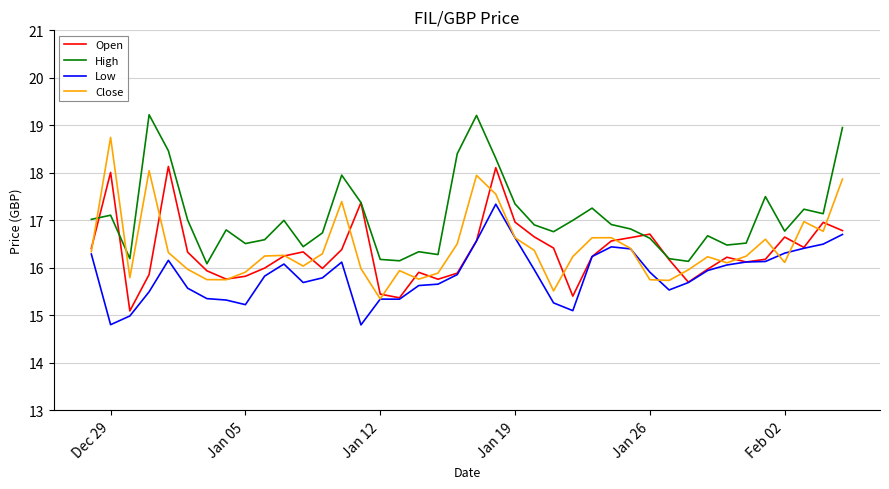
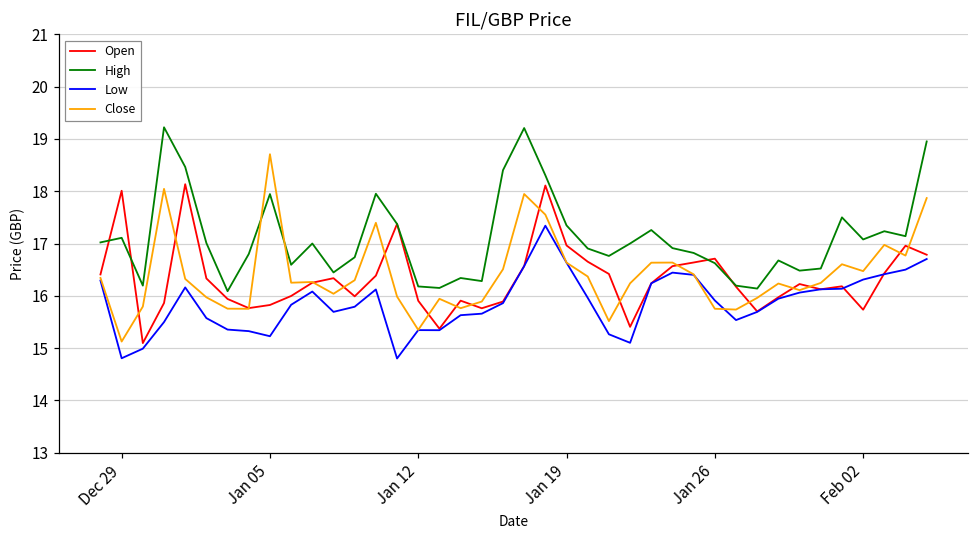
Close, Dec 29: 18.7 -> 15.1
High, Jan 05: 16.5 -> 17.9
Close, Jan 05: 15.9 -> 18.7
Open, Jan 12: 15.4 -> 15.9
Open, Feb 02: 16.6 -> 15.7
High, Feb 02: 16.8 -> 17.1
Close, Feb 02: 16.1 -> 16.5
